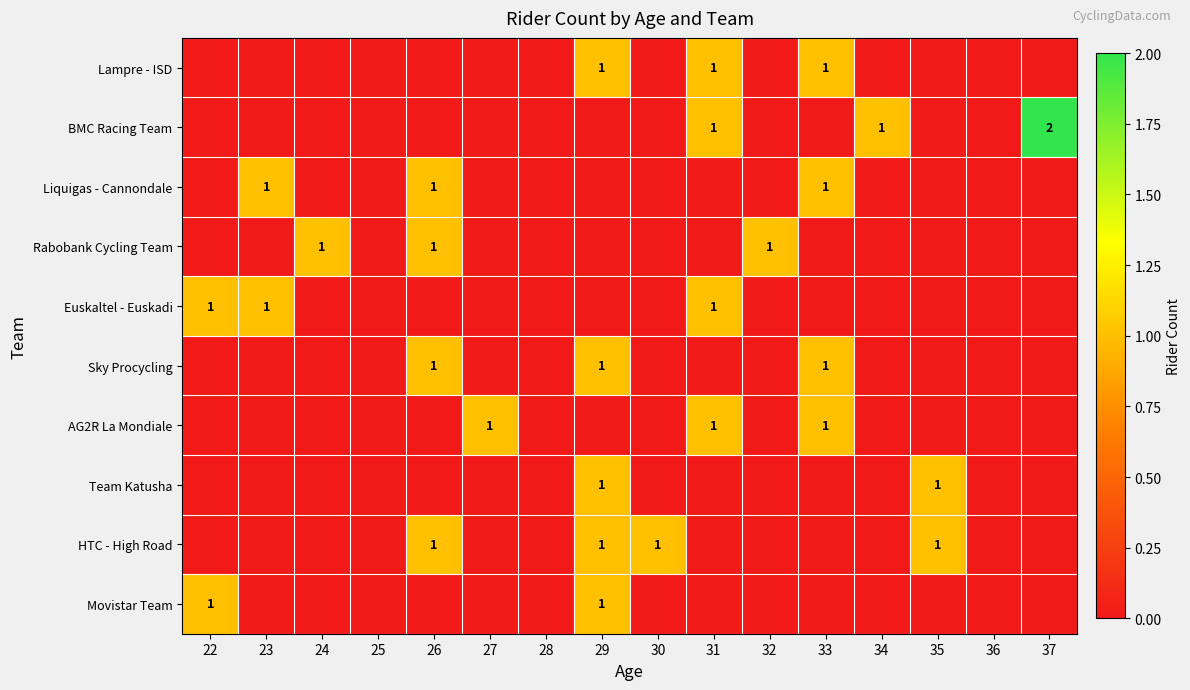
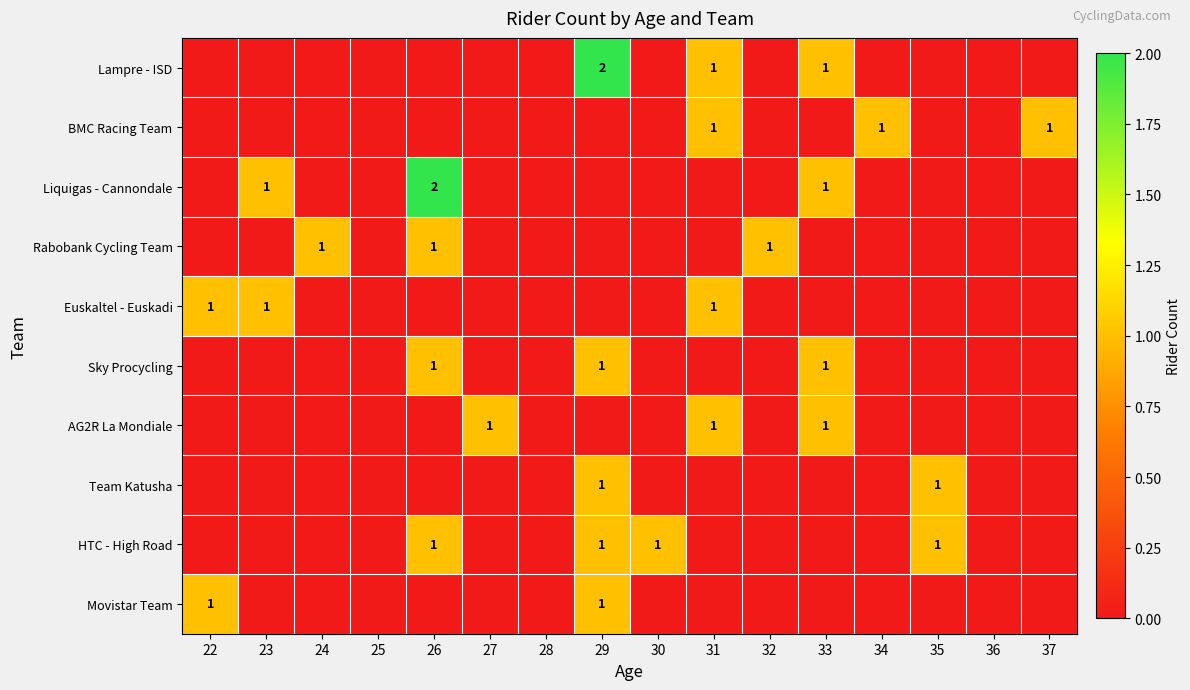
Lampre - ISD, 29: 1 -> 2
BMC Racing Team, 37: 2 -> 1
Liquigas - Cannondale, 26: 1 -> 2
